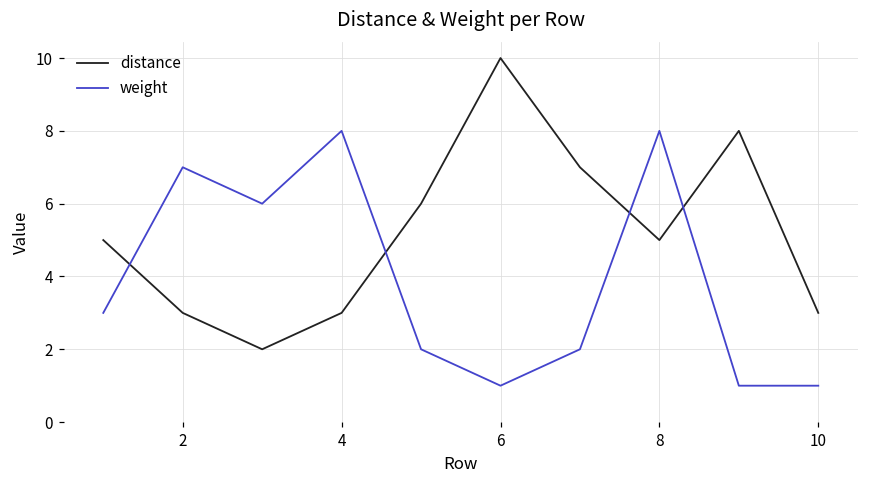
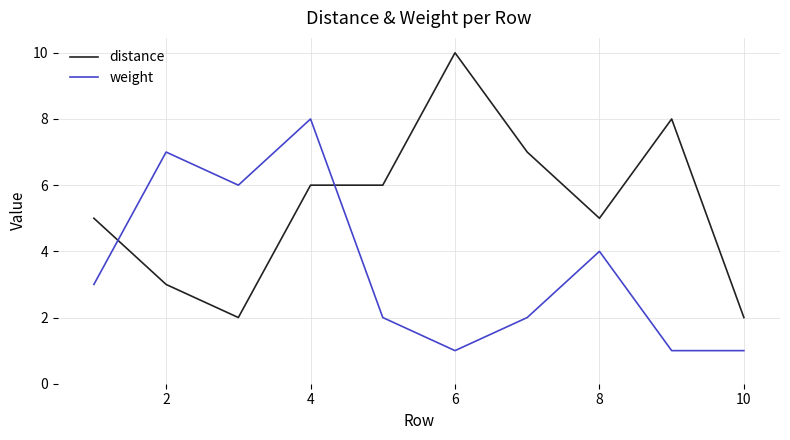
distance, 4: 3 -> 6
weight, 8: 8 -> 4
distance, 10: 3 -> 2
